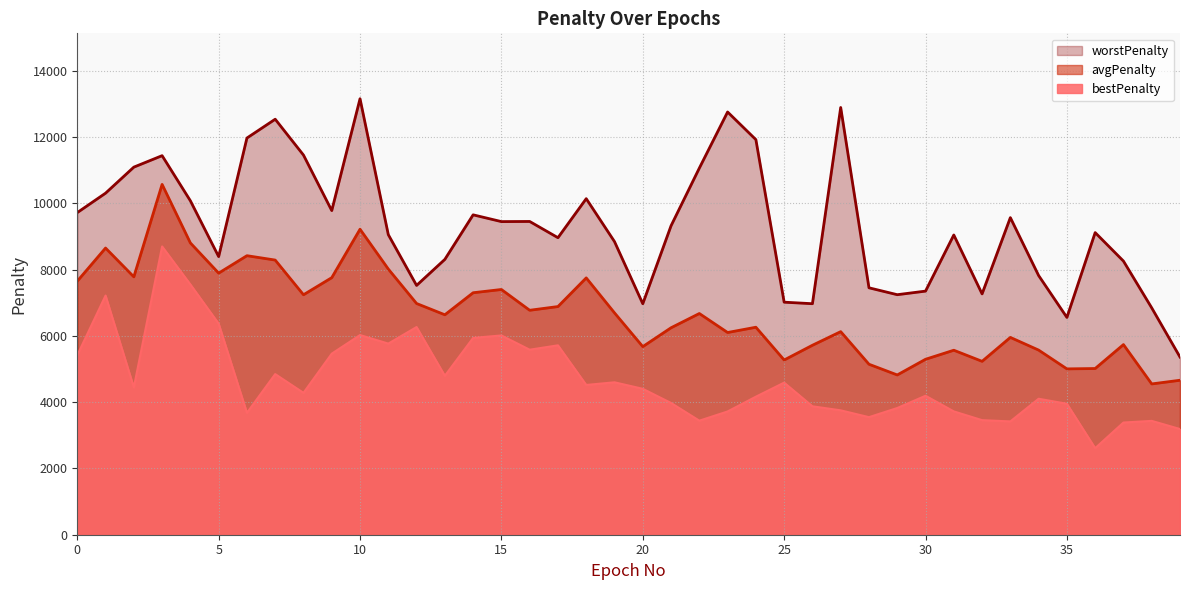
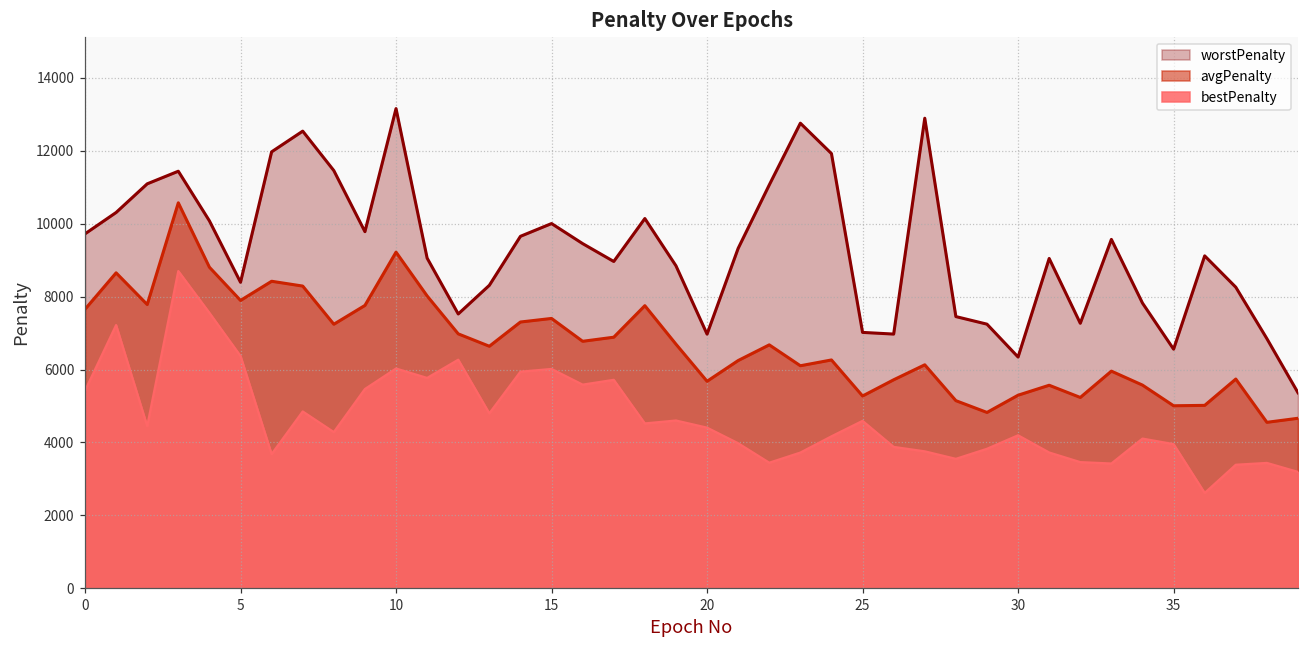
worstPenalty, 15: 9500 -> 10000
worstPenalty, 30: 7400 -> 6300
